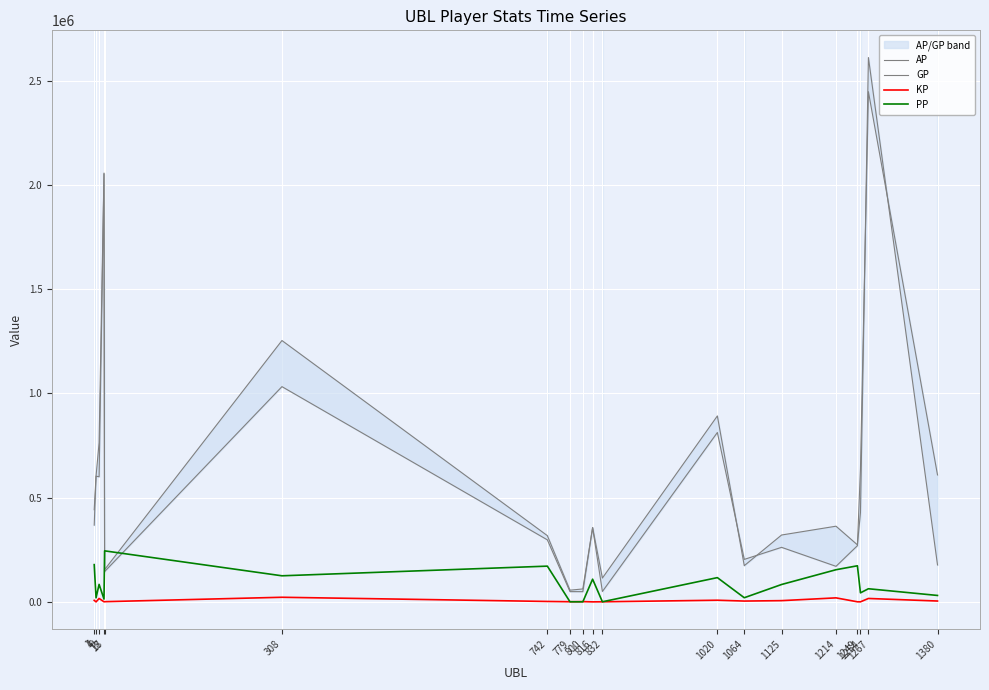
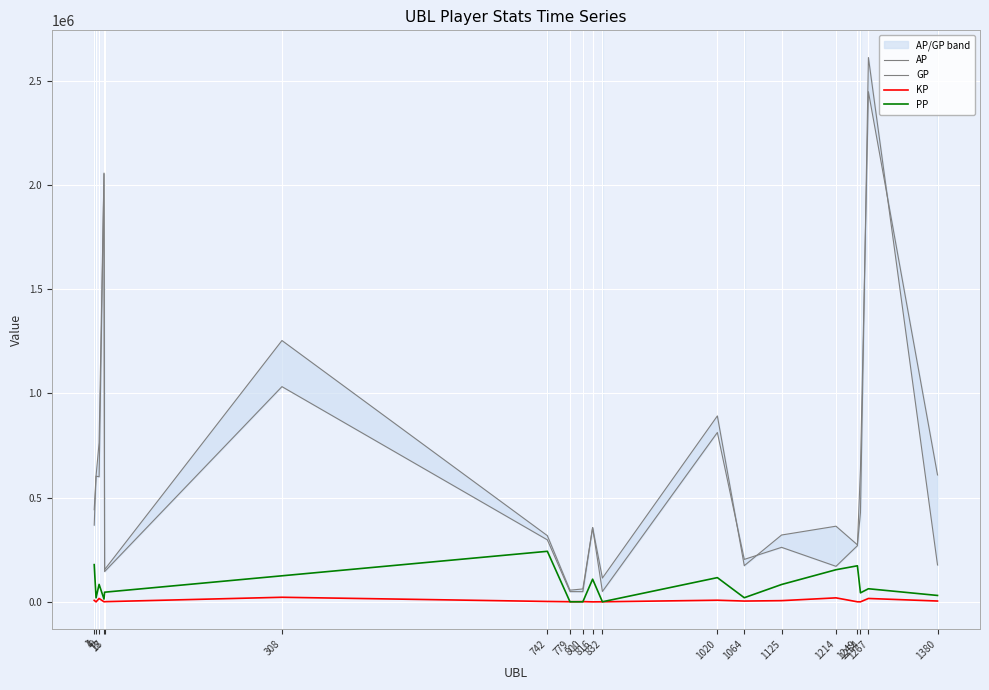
PP, 18: 240000 -> 50000
PP, 742: 170000 -> 240000
